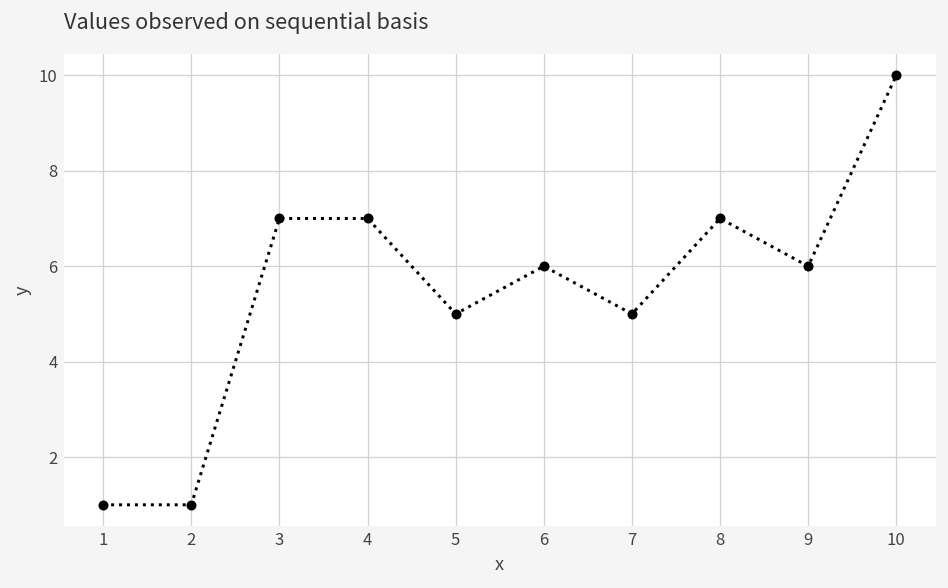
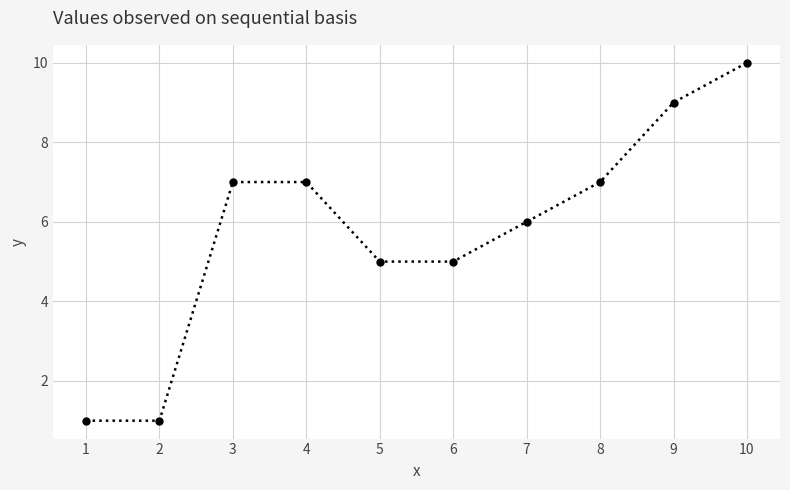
6: 6 -> 5
7: 5 -> 6
9: 6 -> 9
